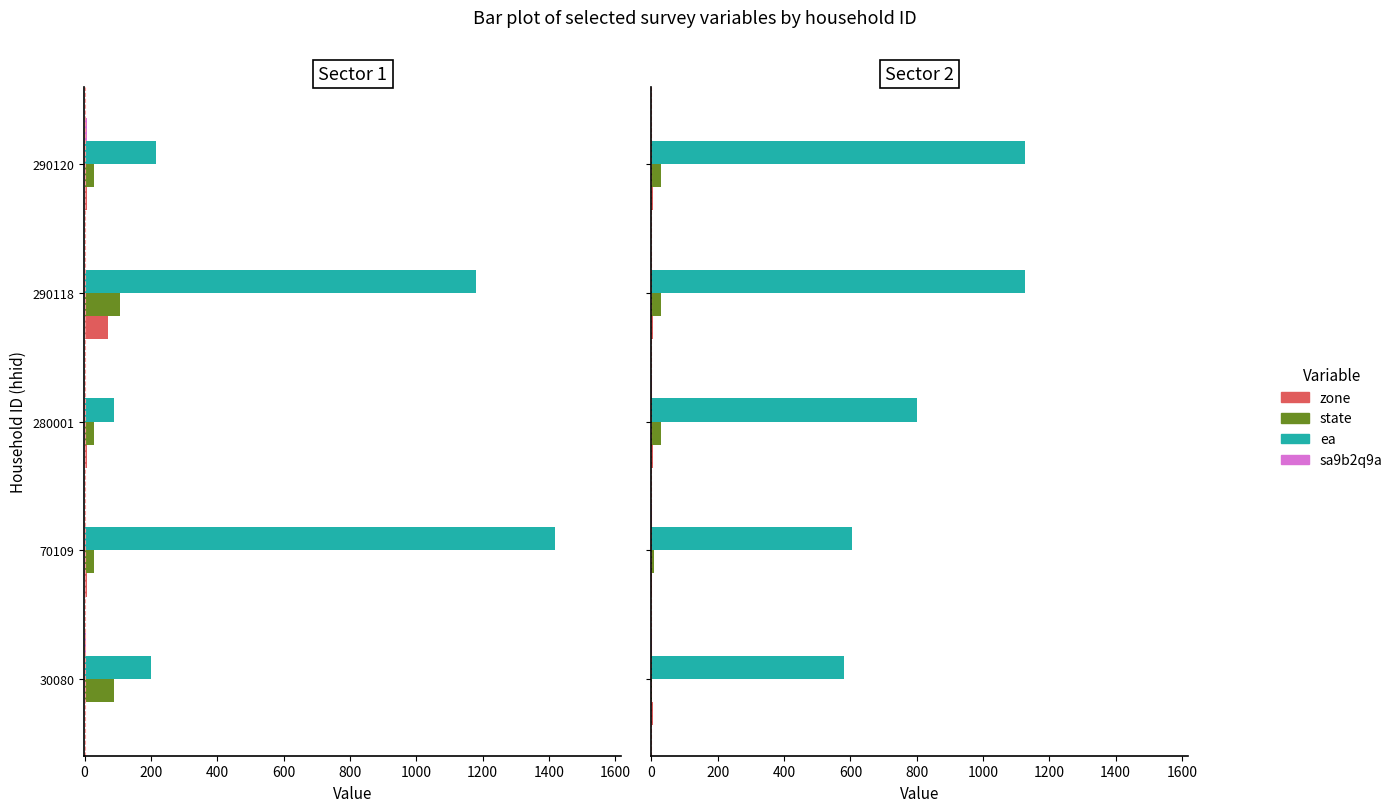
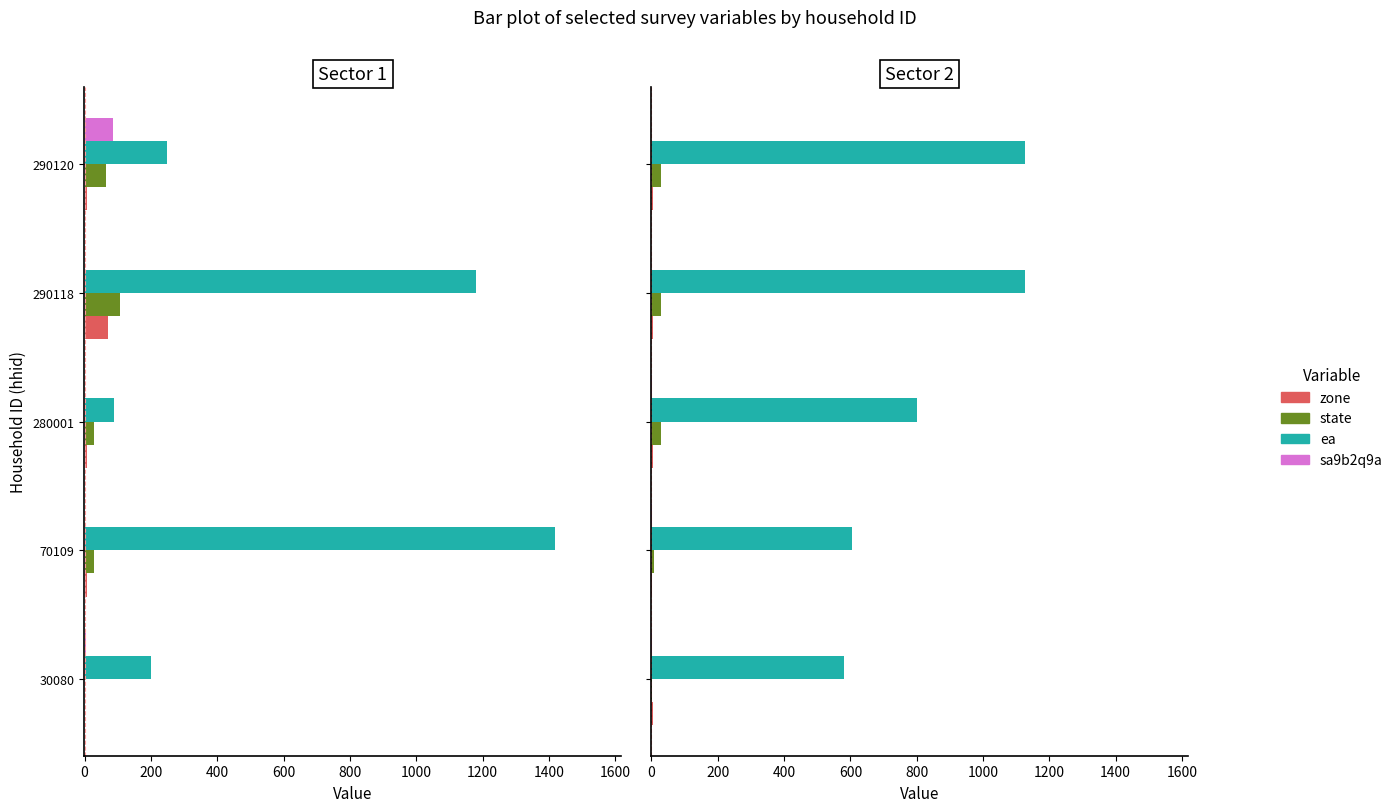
Sector 1, sa9b2q9a, 290120: 10 -> 90
Sector 1, ea, 290120: 210 -> 250
Sector 1, state, 290120: 30 -> 60
Sector 1, state, 30080: 90 -> 0
